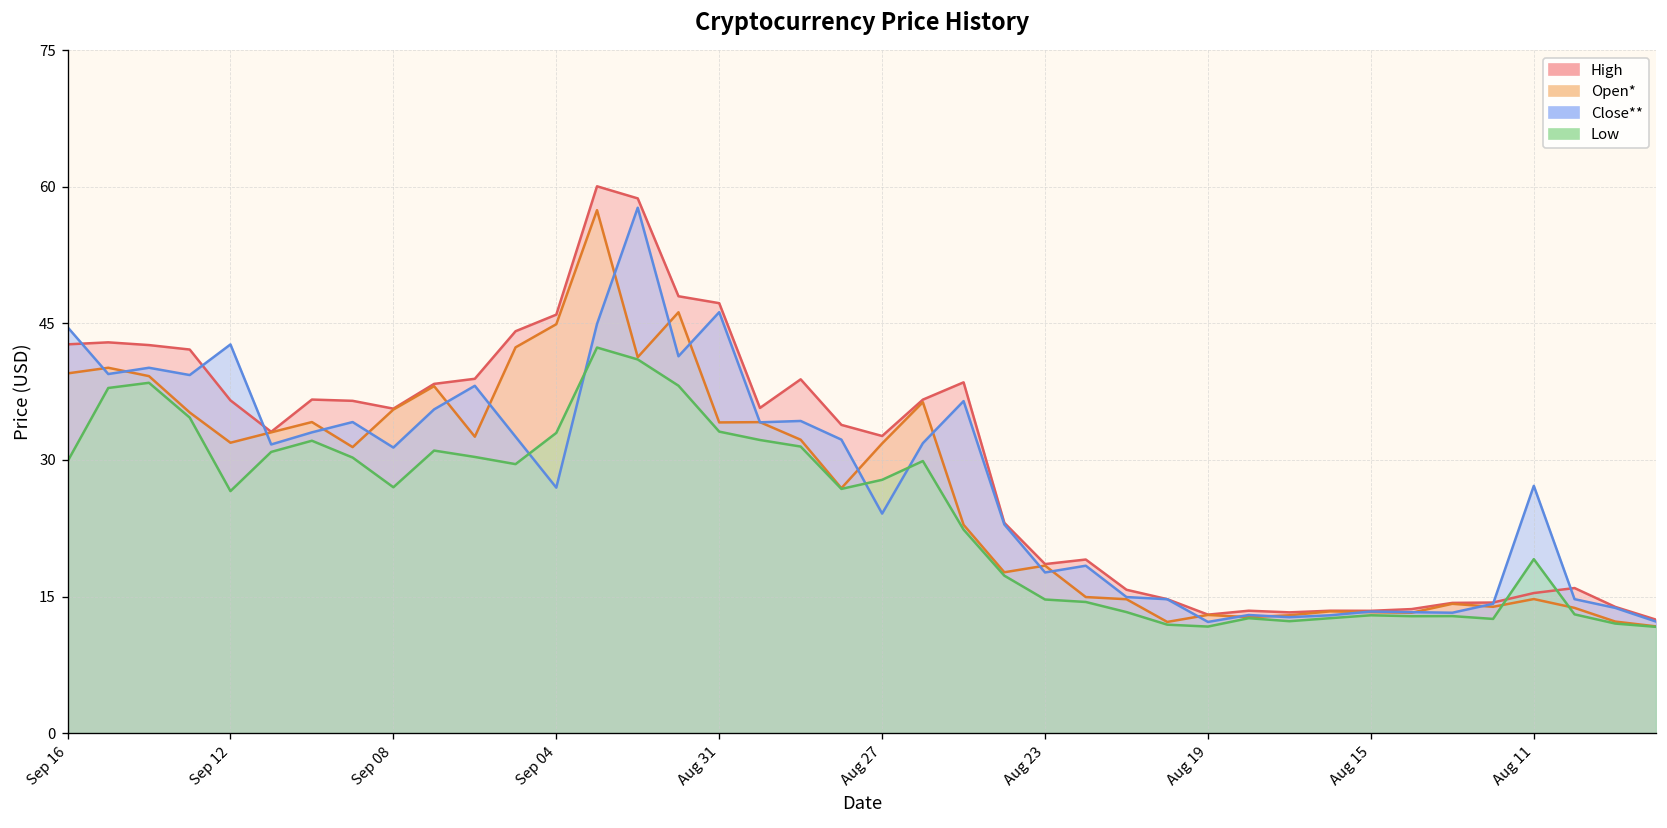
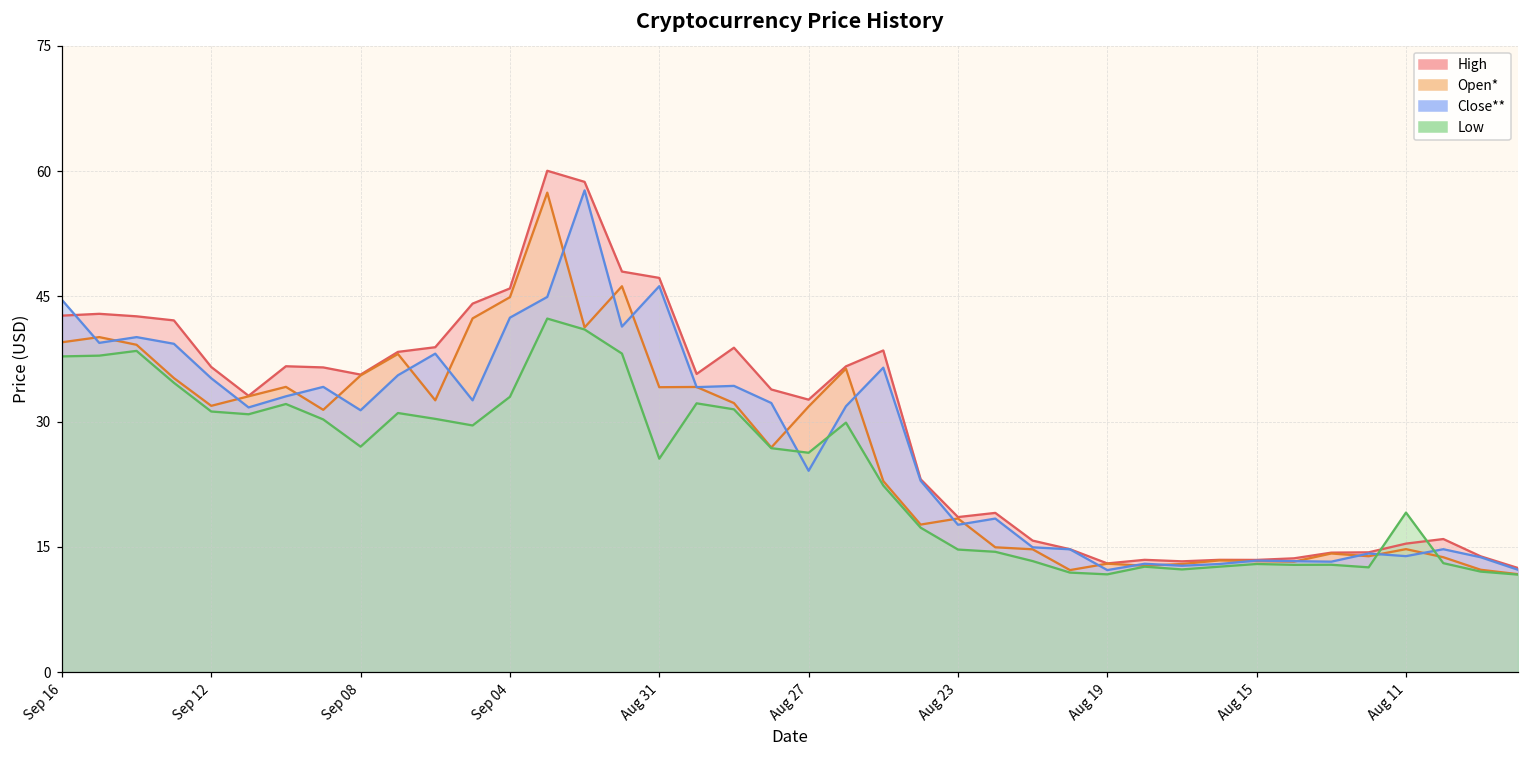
Low, Sep 16: 30 -> 38
Close**, Sep 12: 43 -> 35
Low, Sep 12: 27 -> 31
Close**, Sep 04: 27 -> 42
Low, Aug 31: 33 -> 26
Low, Aug 27: 28 -> 26
Close**, Aug 11: 27 -> 14
